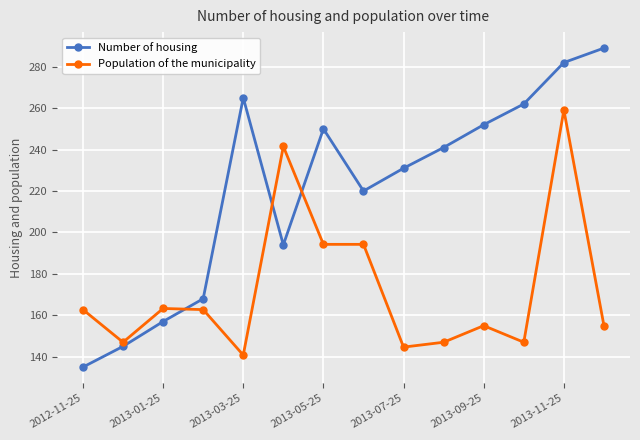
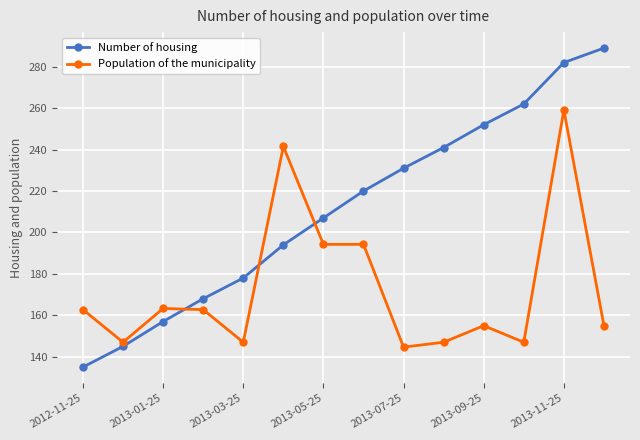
Number of housing, 2013-03-25: 265 -> 178
Population of the municipality, 2013-03-25: 141 -> 147
Number of housing, 2013-05-25: 250 -> 207
